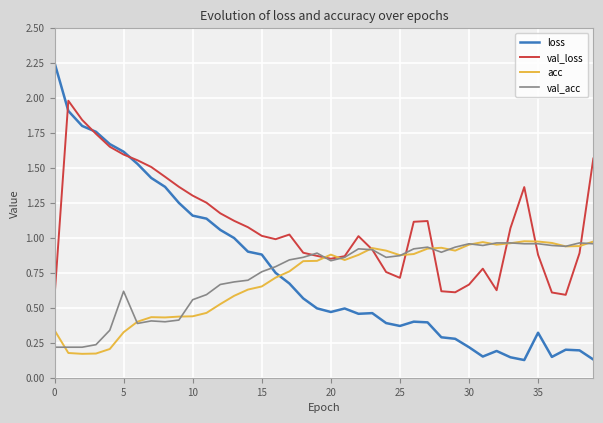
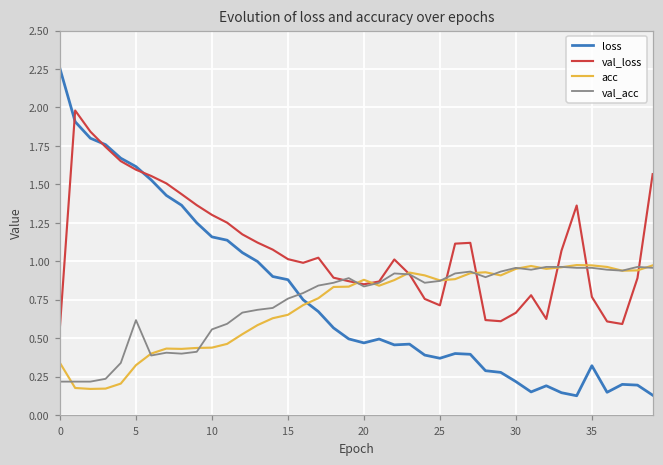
val_loss, 35: 0.88 -> 0.77
